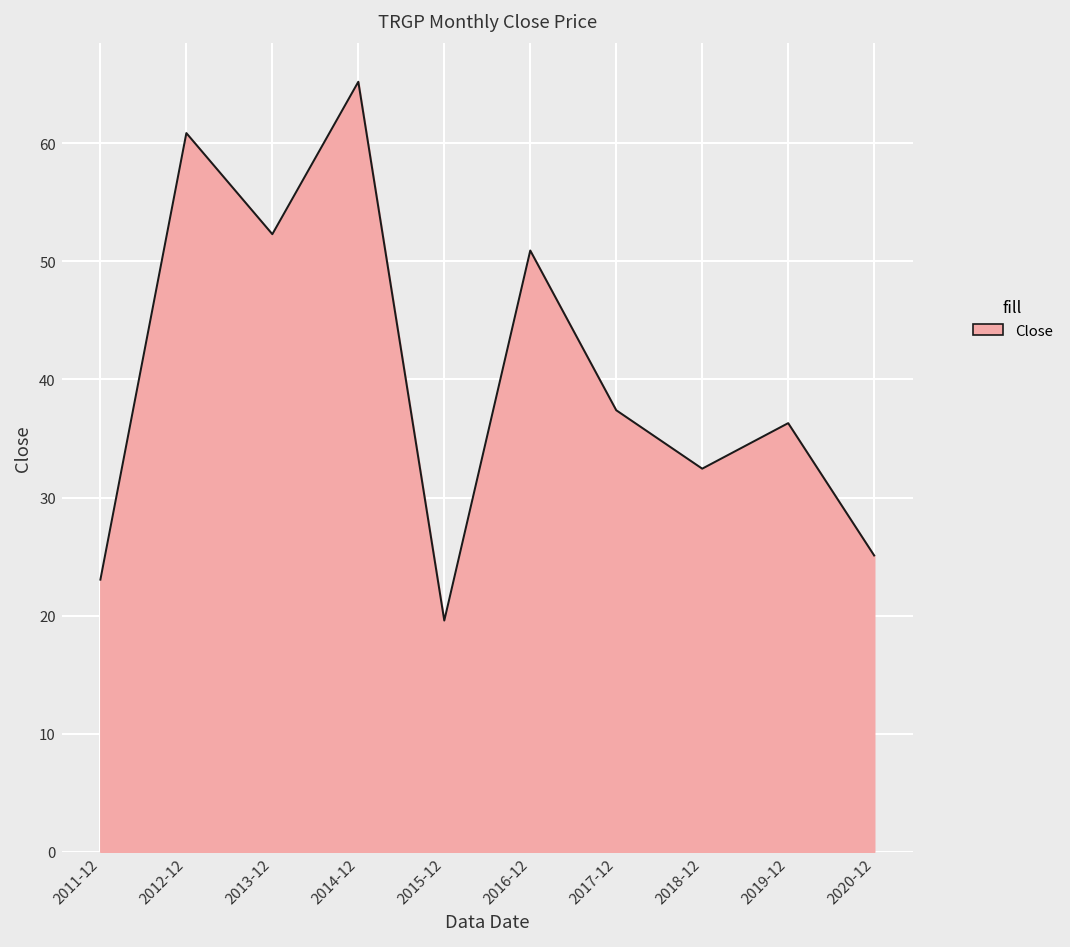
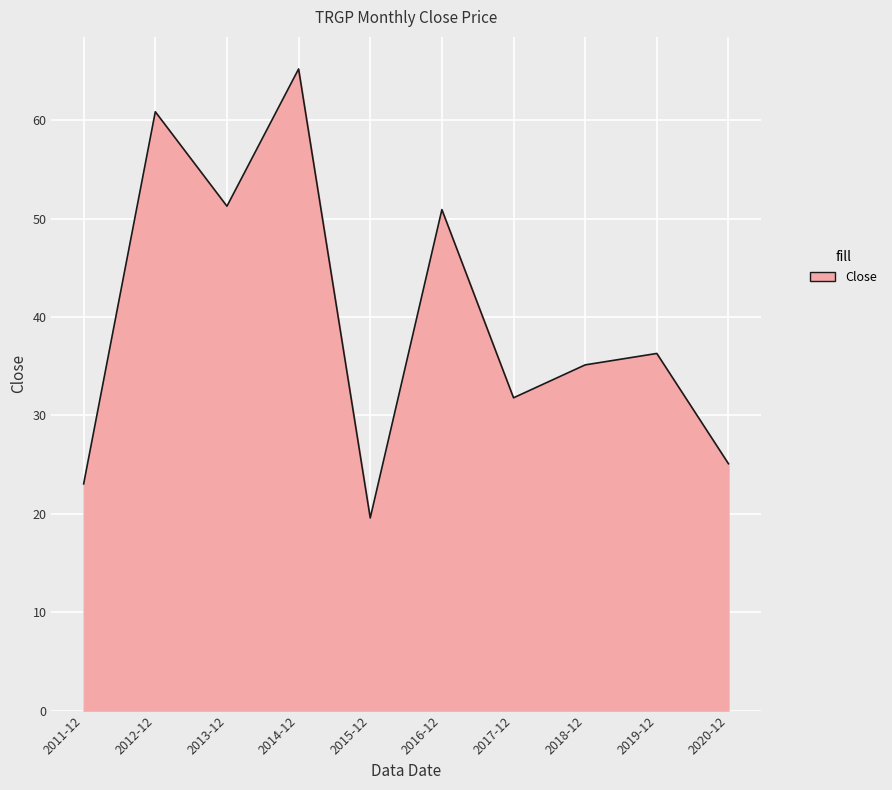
2013-12: 52 -> 51
2017-12: 37 -> 32
2018-12: 32 -> 35
